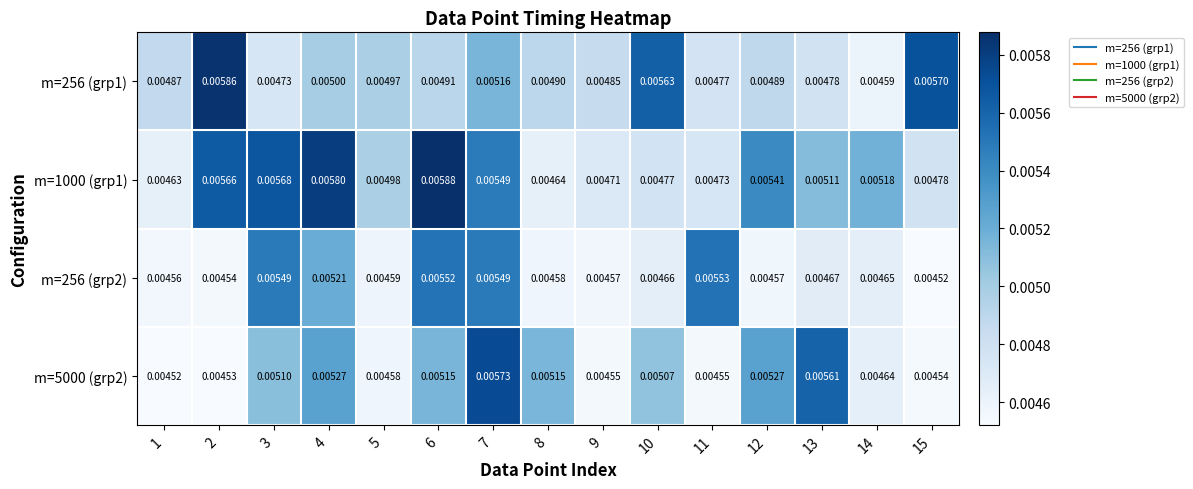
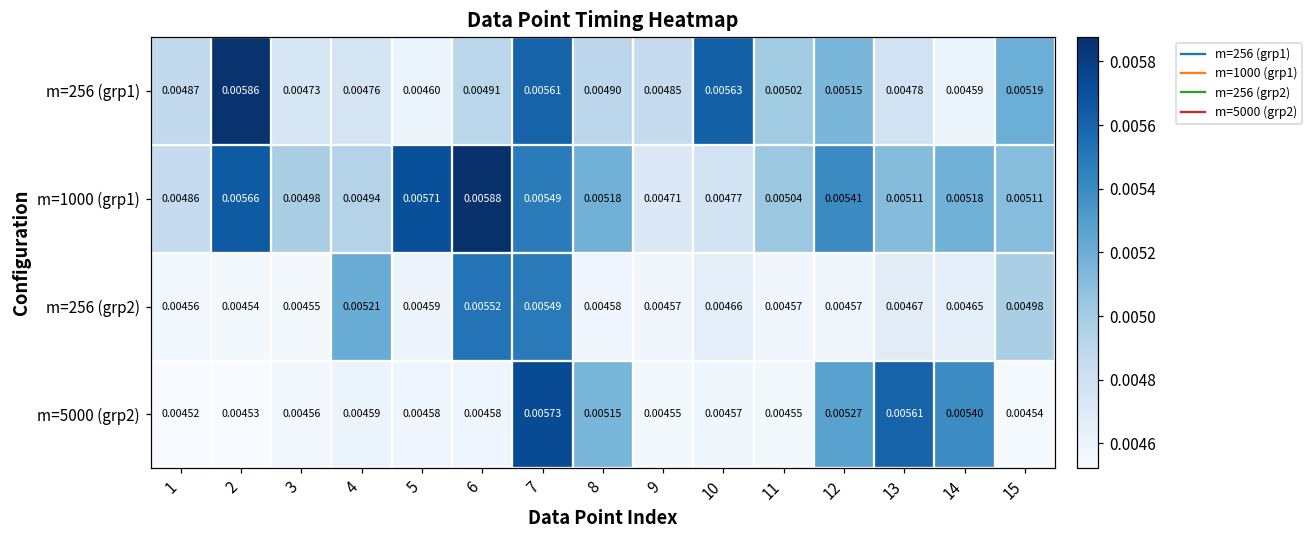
m=256 (grp1), 4: 0.00500 -> 0.00476
m=256 (grp1), 5: 0.00497 -> 0.00460
m=256 (grp1), 7: 0.00516 -> 0.00561
m=256 (grp1), 11: 0.00477 -> 0.00502
m=256 (grp1), 12: 0.00489 -> 0.00515
m=256 (grp1), 15: 0.00570 -> 0.00519
m=1000 (grp1), 1: 0.00463 -> 0.00486
m=1000 (grp1), 3: 0.00568 -> 0.00498
m=1000 (grp1), 4: 0.00580 -> 0.00494
m=1000 (grp1), 5: 0.00498 -> 0.00571
m=1000 (grp1), 8: 0.00464 -> 0.00518
m=1000 (grp1), 11: 0.00473 -> 0.00504
m=1000 (grp1), 15: 0.00478 -> 0.00511
m=256 (grp2), 3: 0.00549 -> 0.00455
m=256 (grp2), 11: 0.00553 -> 0.00457
m=256 (grp2), 15: 0.00452 -> 0.00498
m=5000 (grp2), 3: 0.00510 -> 0.00456
m=5000 (grp2), 4: 0.00527 -> 0.00459
m=5000 (grp2), 6: 0.00515 -> 0.00458
m=5000 (grp2), 10: 0.00507 -> 0.00457
m=5000 (grp2), 14: 0.00464 -> 0.00540
